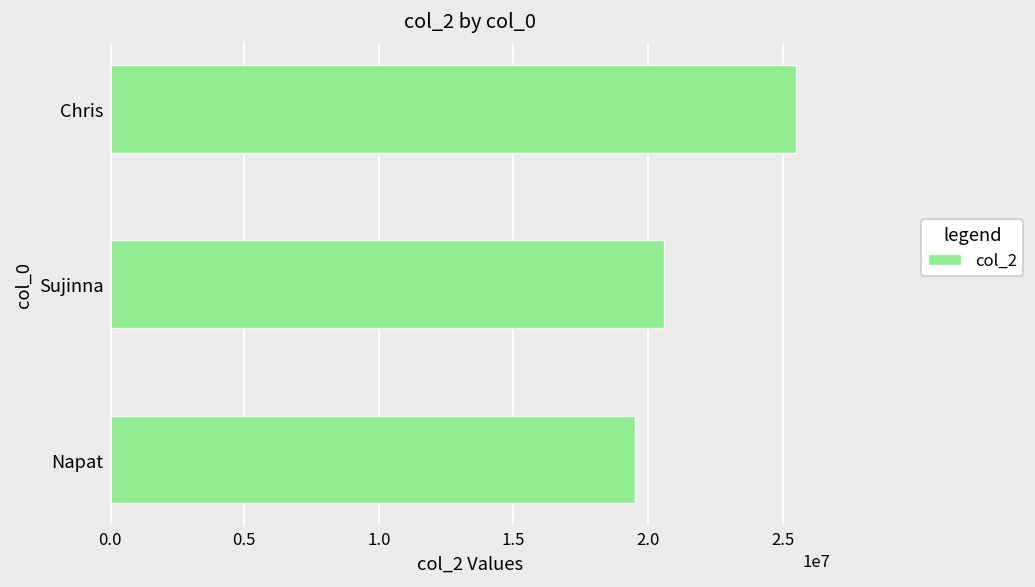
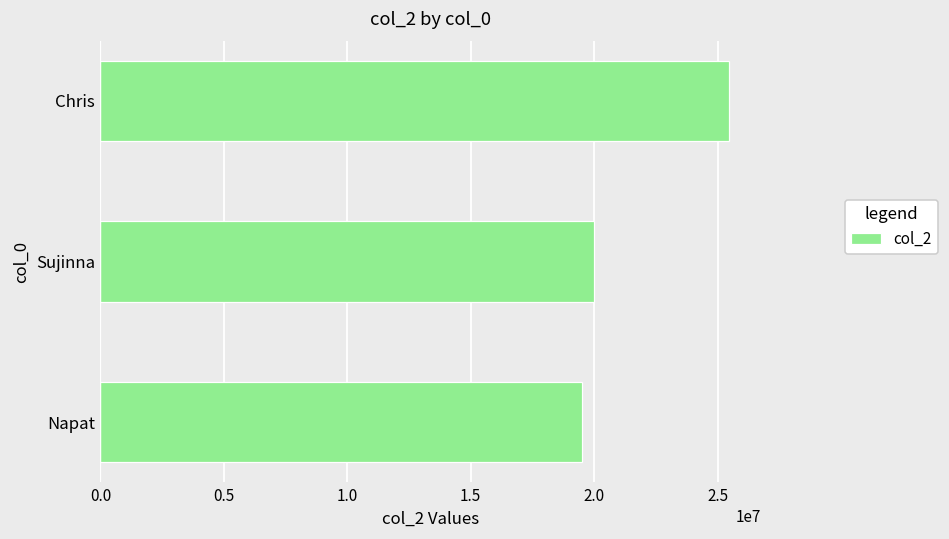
Sujinna: 20600000 -> 20000000
